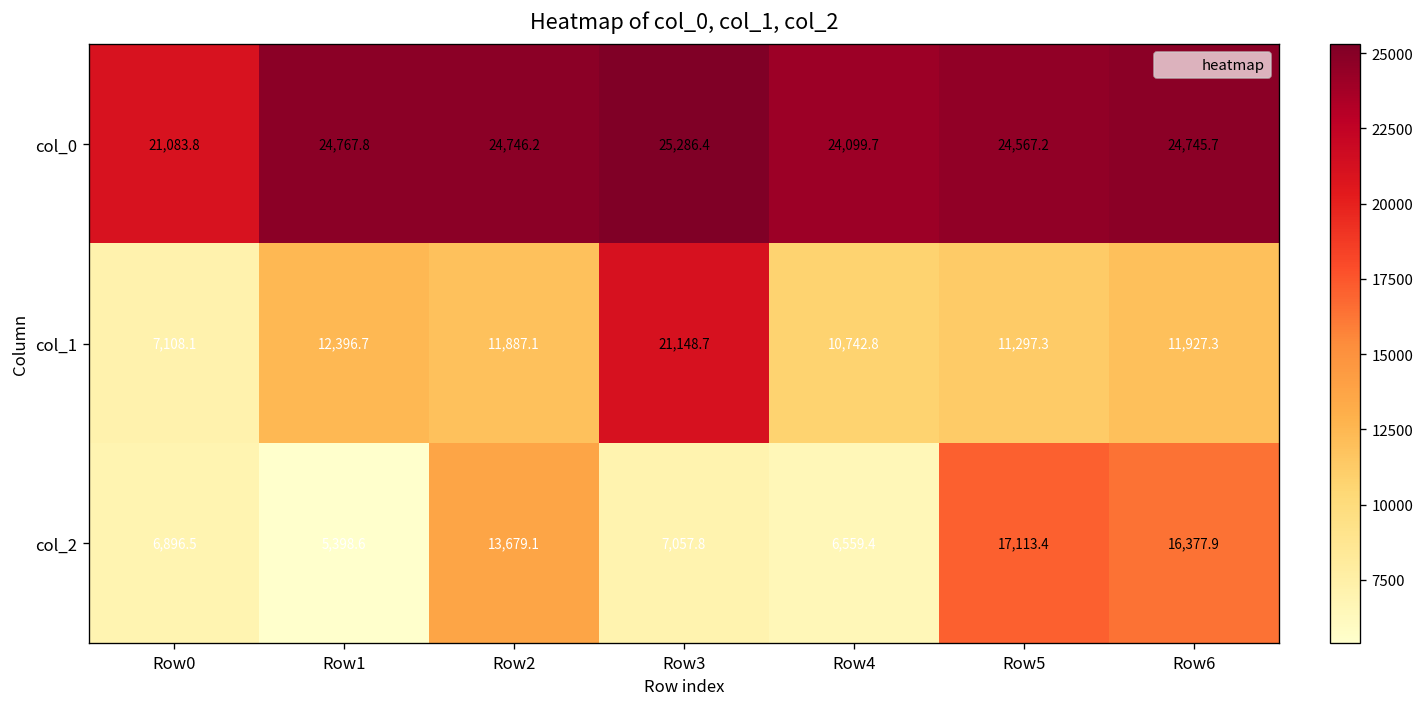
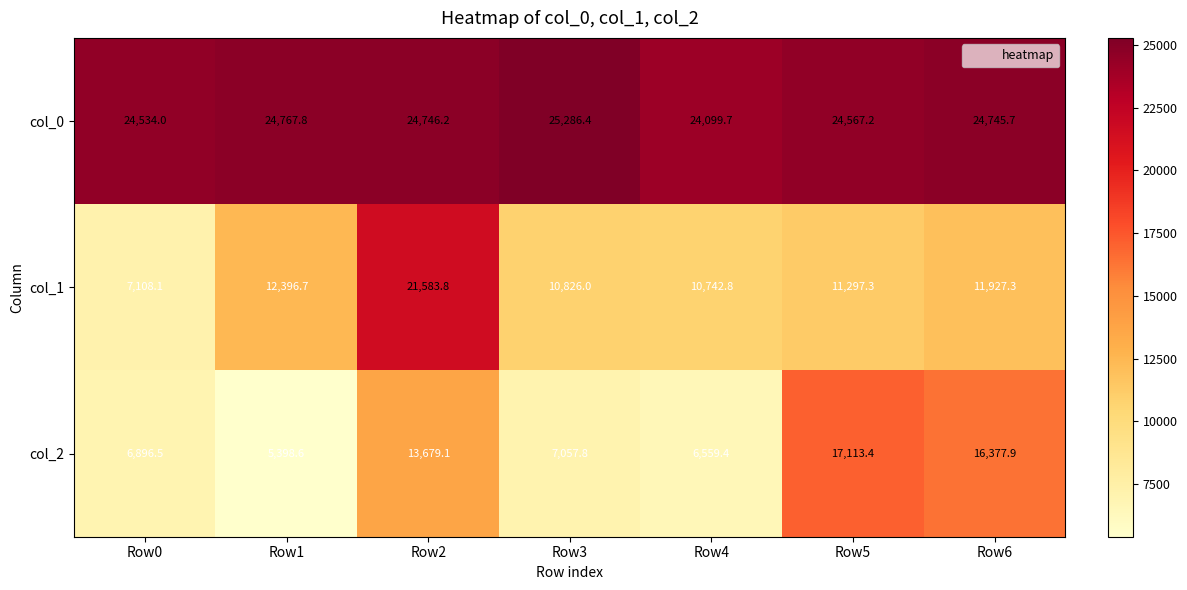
col_0, Row0: 21,083.8 -> 24,534.0
col_1, Row2: 11,887.1 -> 21,583.8
col_1, Row3: 21,148.7 -> 10,826.0
